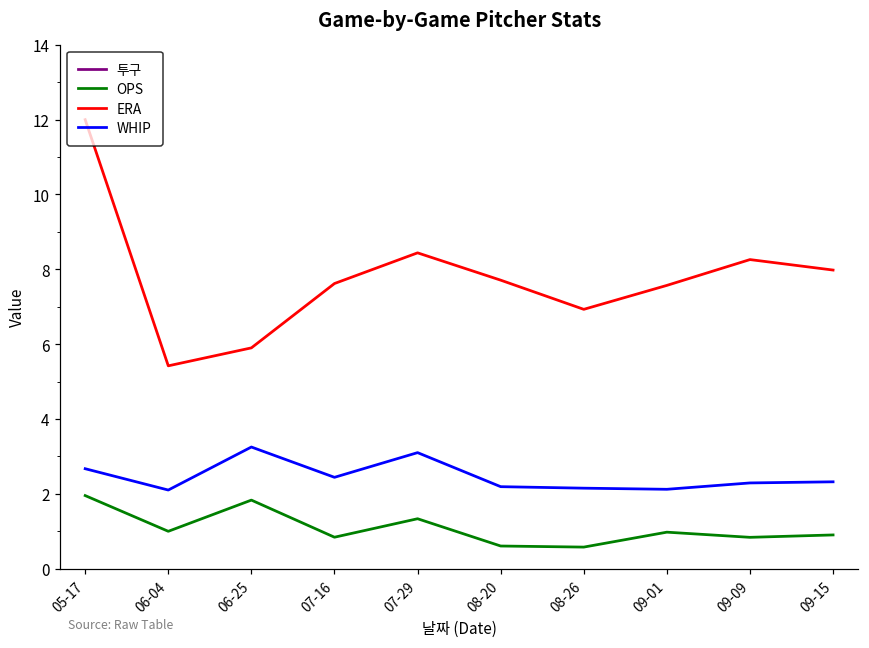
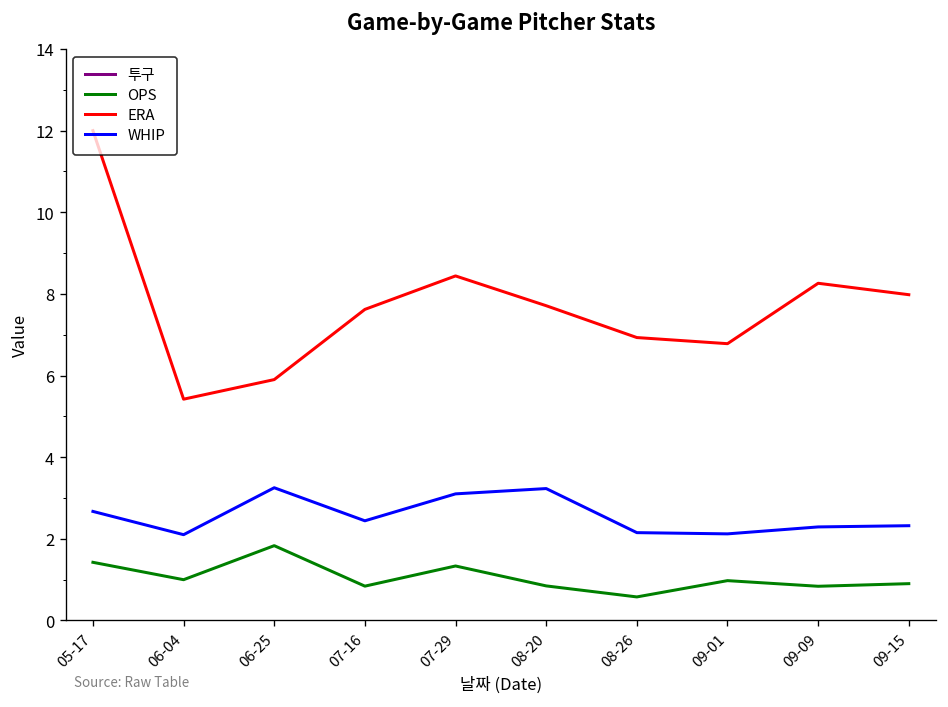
OPS, 05-17: 2.0 -> 1.4
OPS, 08-20: 0.6 -> 0.8
WHIP, 08-20: 2.2 -> 3.2
ERA, 09-01: 7.6 -> 6.8
